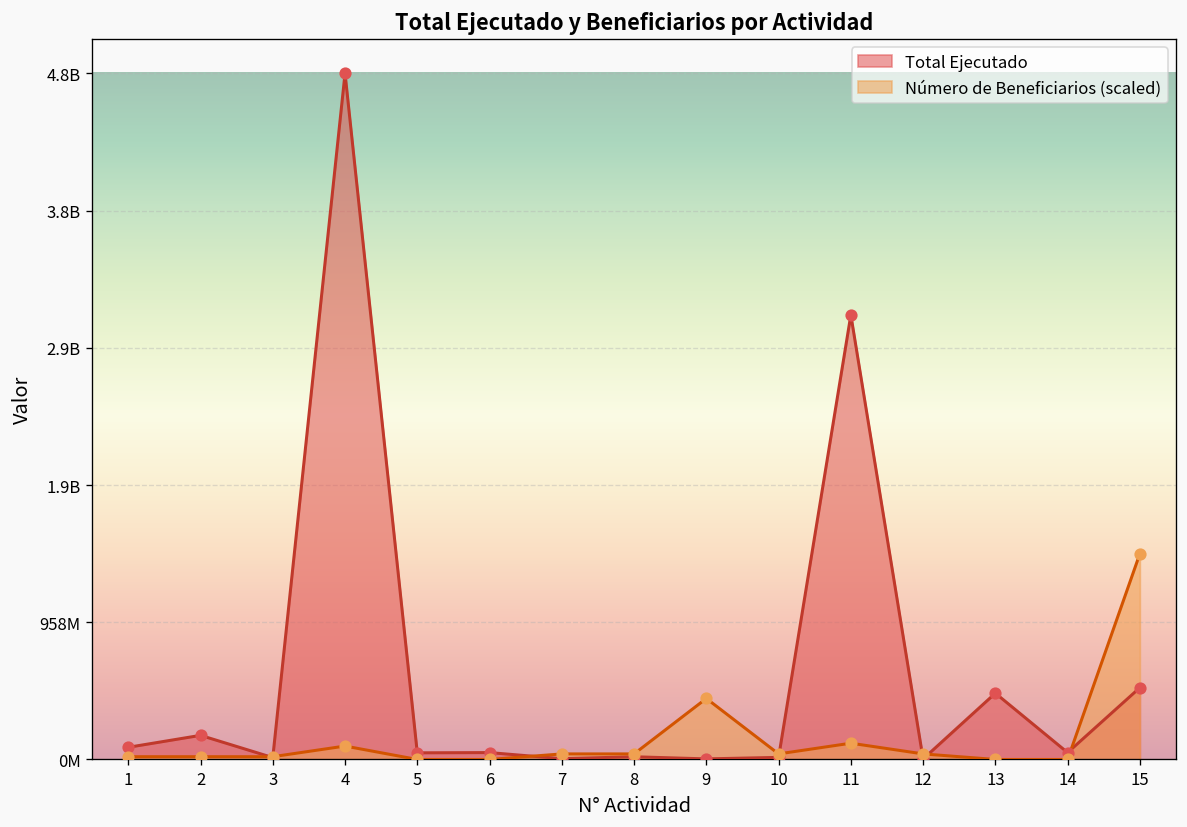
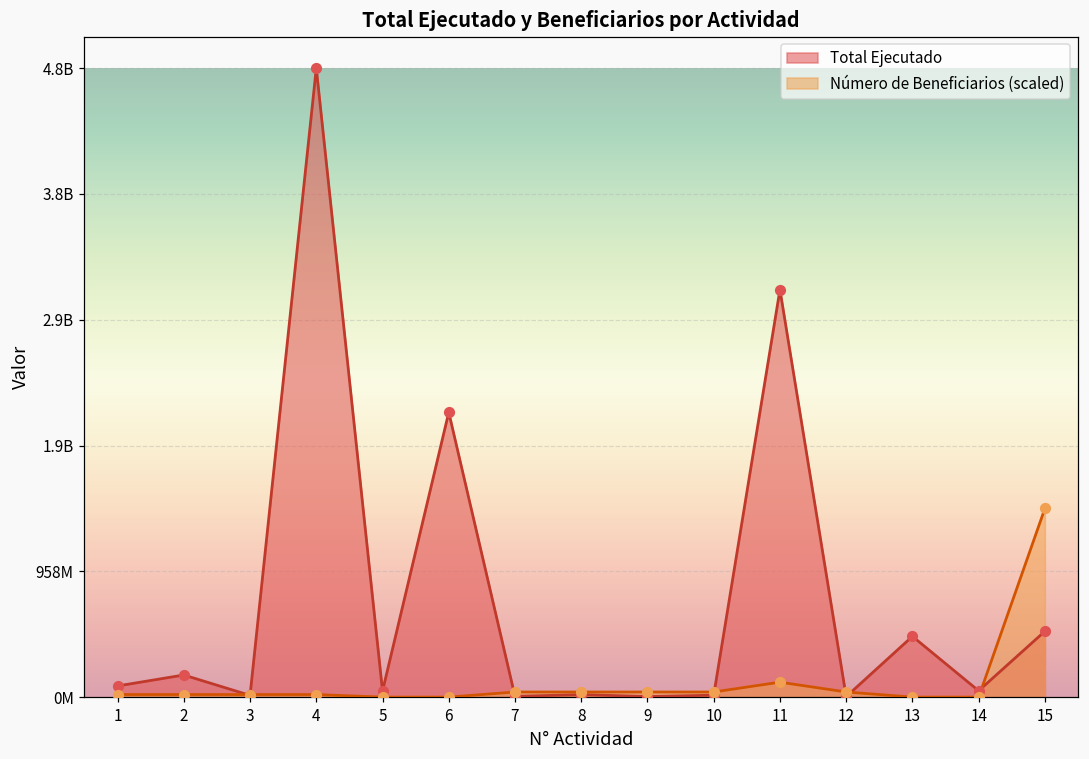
Número de Beneficiarios (scaled), 4: 90000000 -> 20000000
Total Ejecutado, 6: 50000000 -> 2170000000
Número de Beneficiarios (scaled), 9: 430000000 -> 40000000
